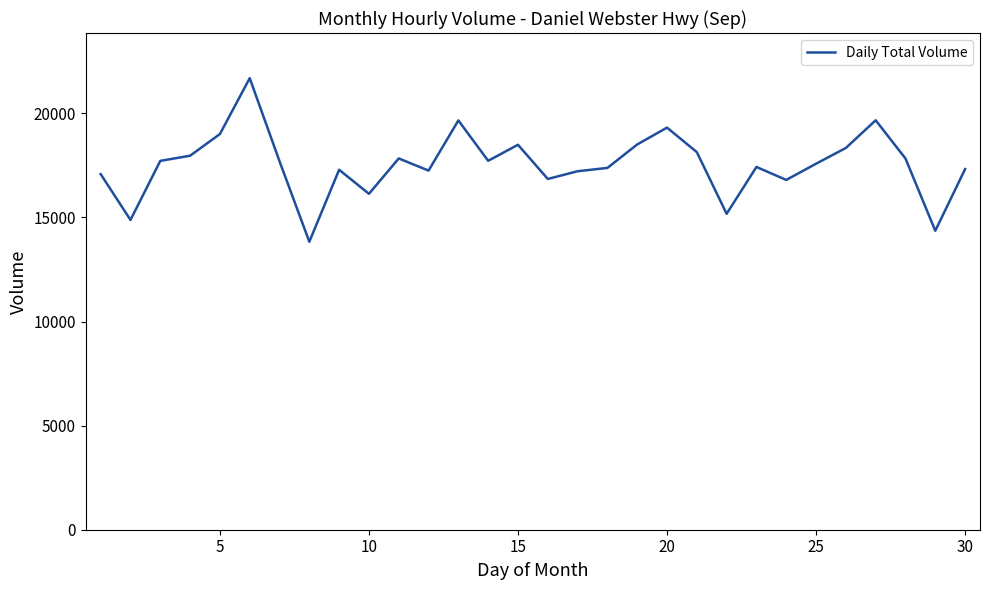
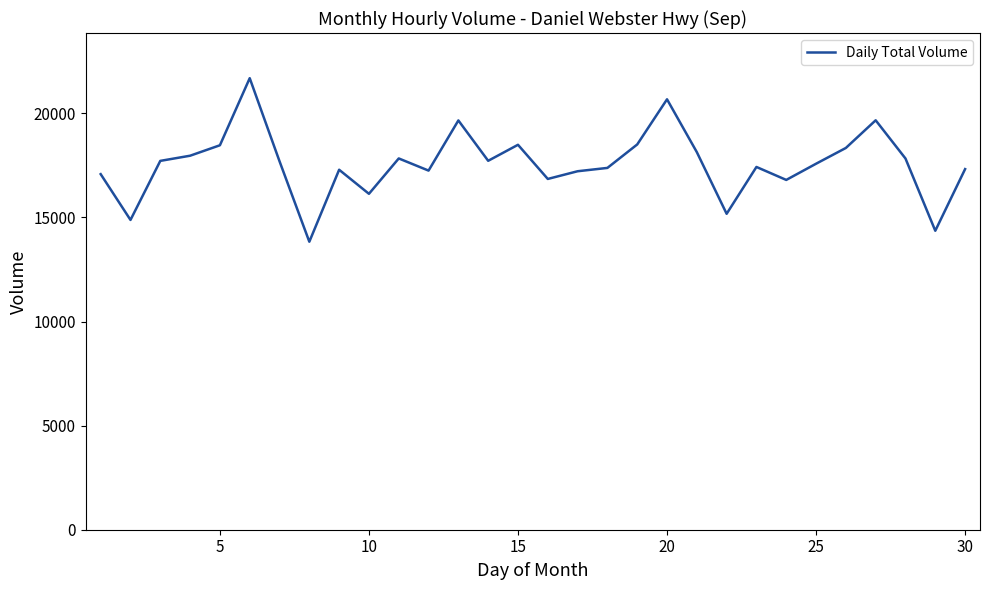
5: 19000 -> 18500
20: 19300 -> 20700
